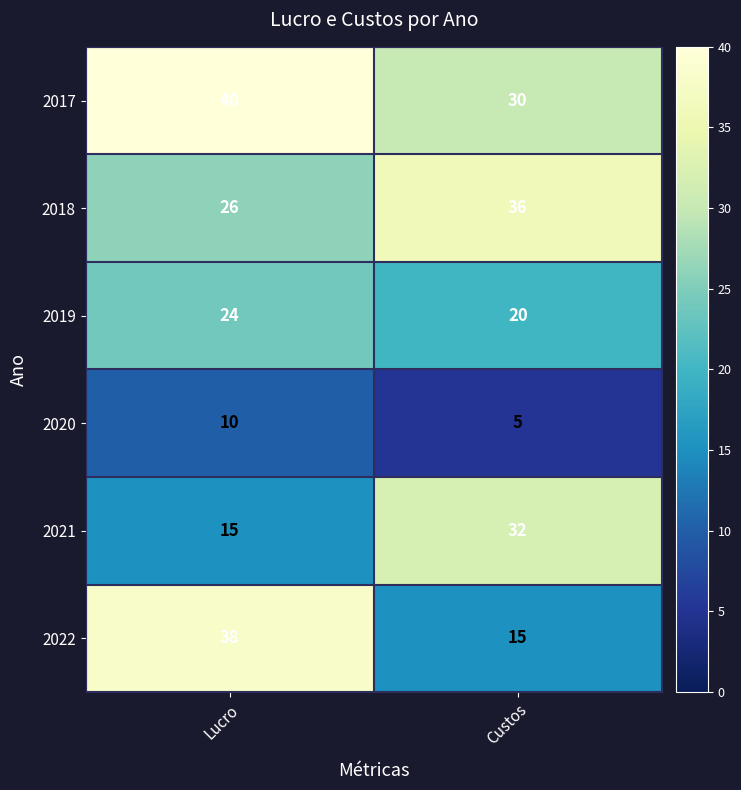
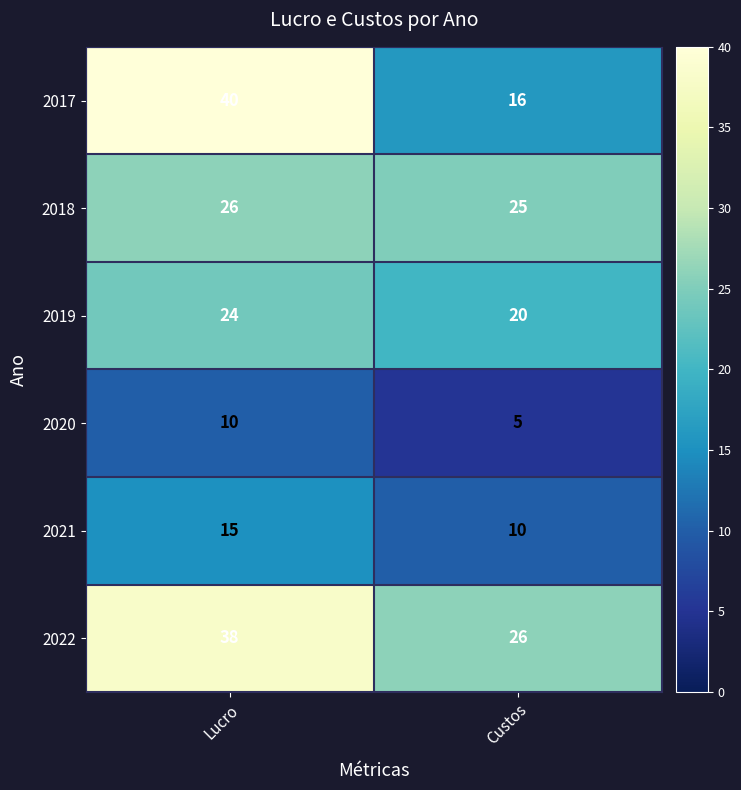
2017, Custos: 30 -> 16
2018, Custos: 36 -> 25
2021, Custos: 32 -> 10
2022, Custos: 15 -> 26
